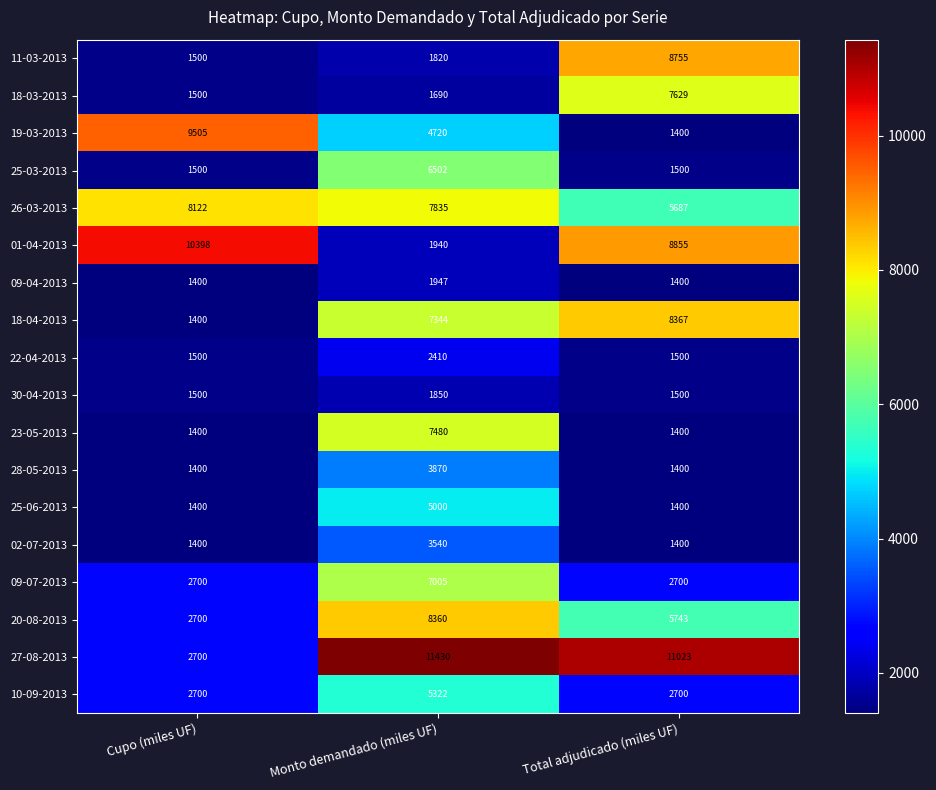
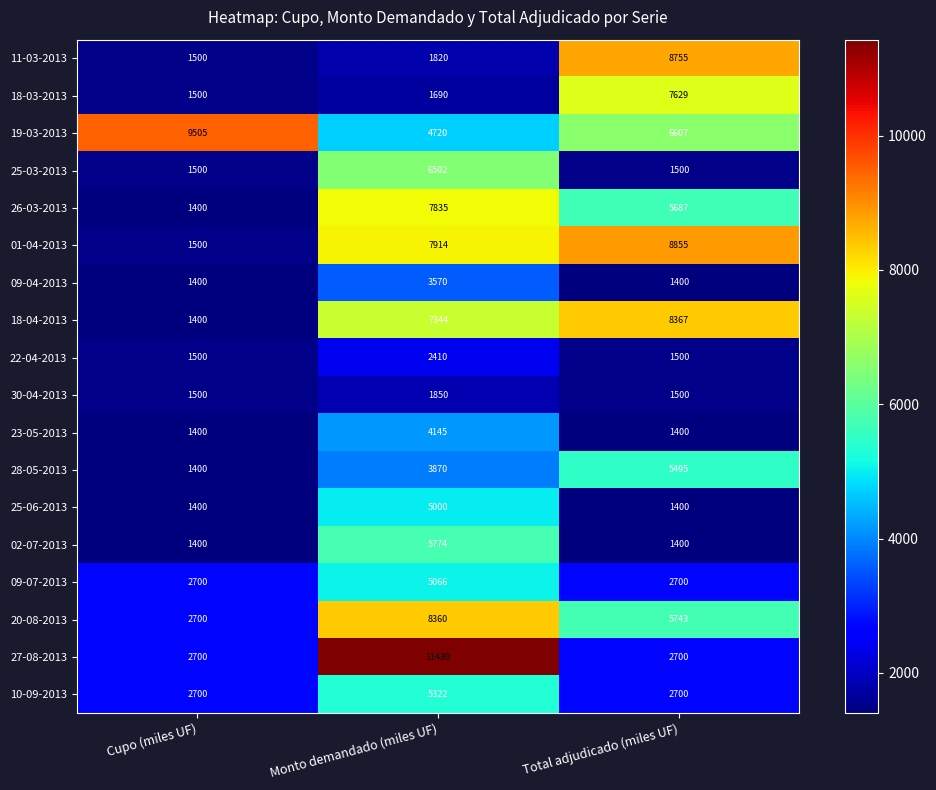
19-03-2013, Total adjudicado (miles UF): 1400 -> 6607
26-03-2013, Cupo (miles UF): 8122 -> 1400
01-04-2013, Cupo (miles UF): 10398 -> 1500
01-04-2013, Monto demandado (miles UF): 1940 -> 7914
09-04-2013, Monto demandado (miles UF): 1947 -> 3570
23-05-2013, Monto demandado (miles UF): 7480 -> 4145
28-05-2013, Total adjudicado (miles UF): 1400 -> 5495
02-07-2013, Monto demandado (miles UF): 3540 -> 5774
09-07-2013, Monto demandado (miles UF): 7005 -> 5066
27-08-2013, Total adjudicado (miles UF): 11023 -> 2700
